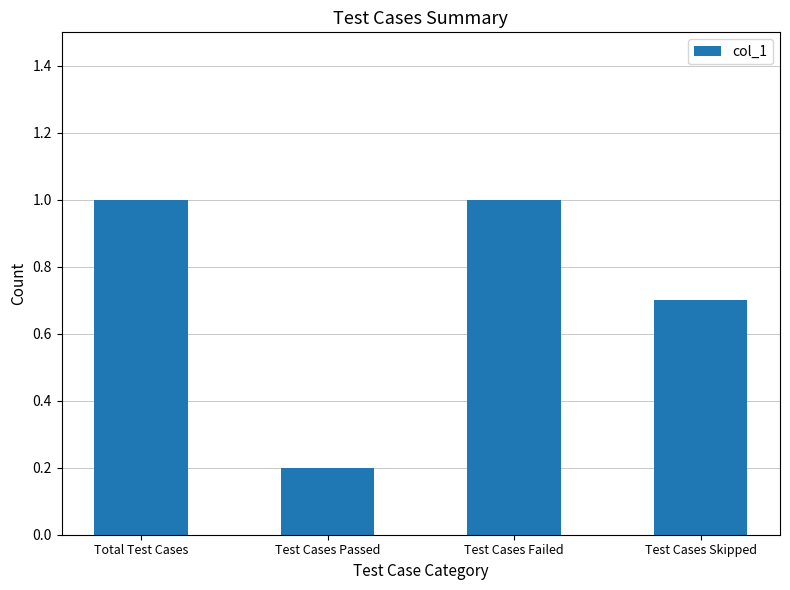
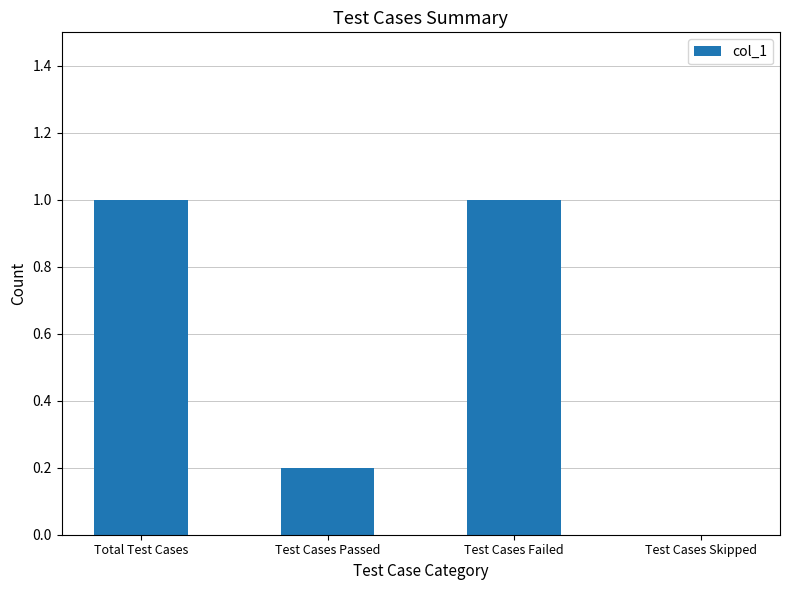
Test Cases Skipped: 0.7 -> 0.0
